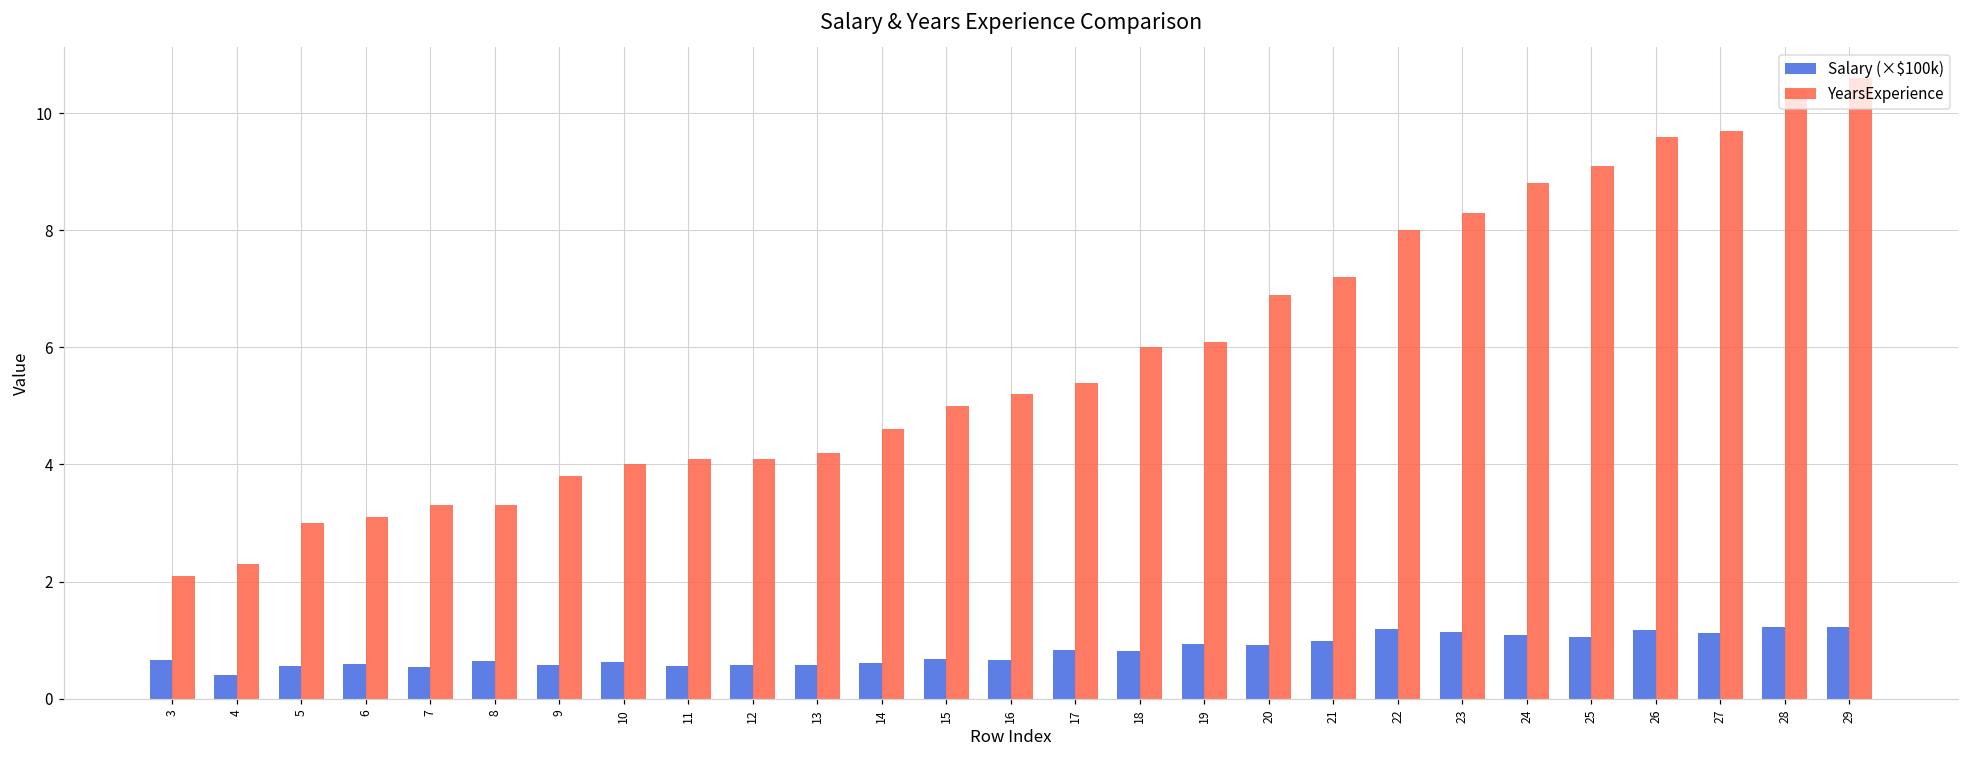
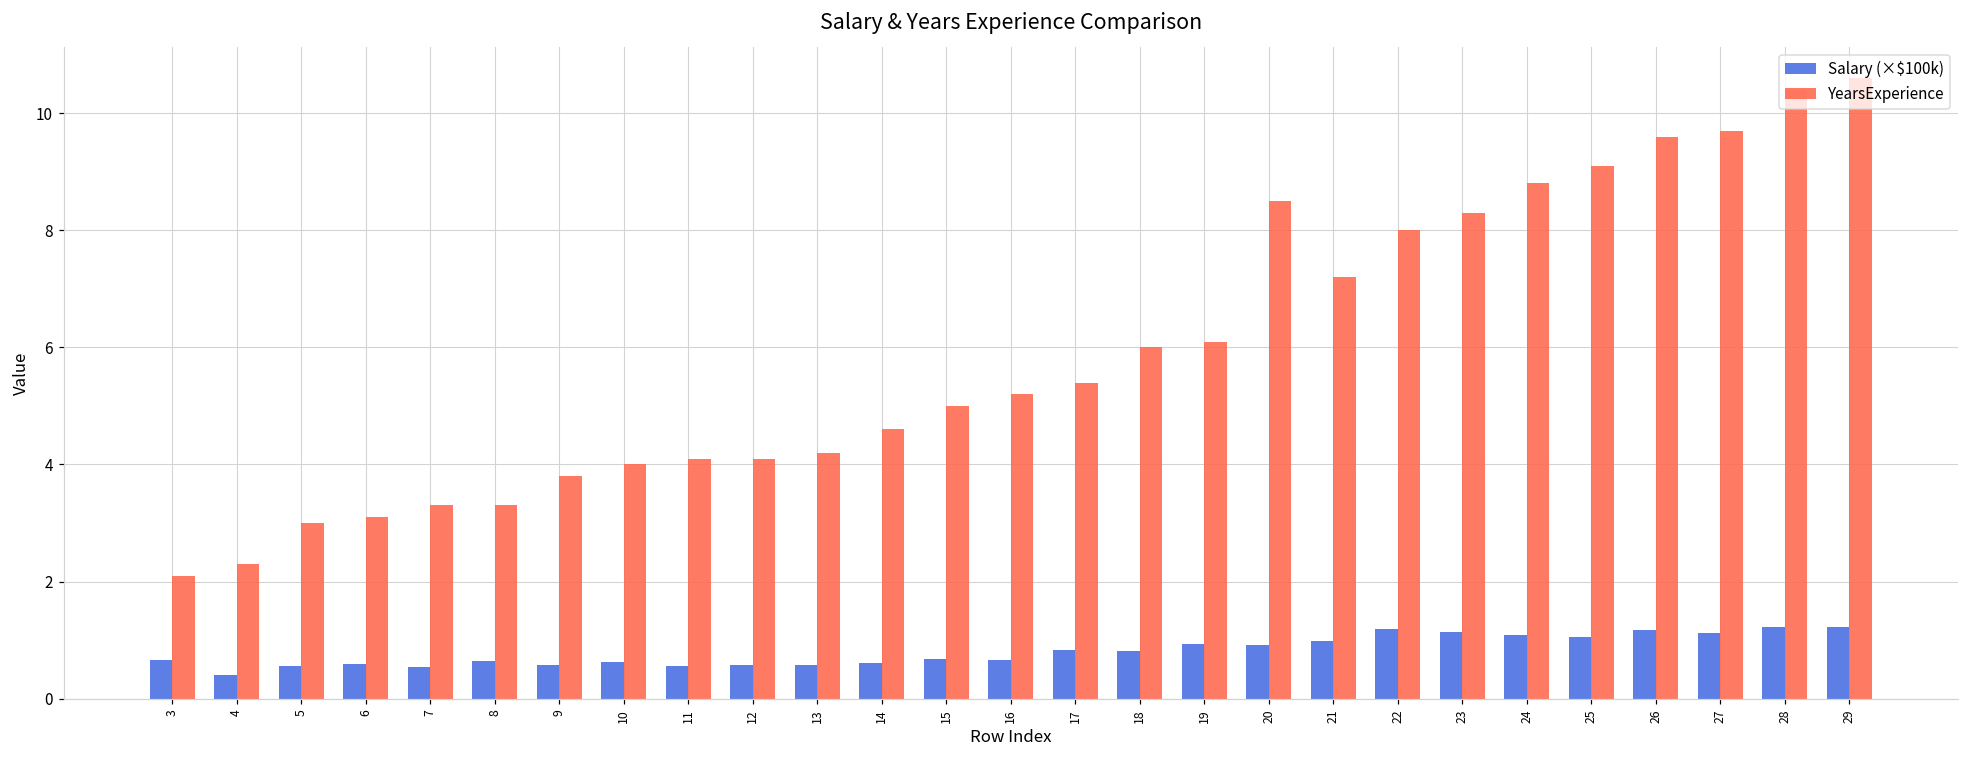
YearsExperience, 20: 6.9 -> 8.5
